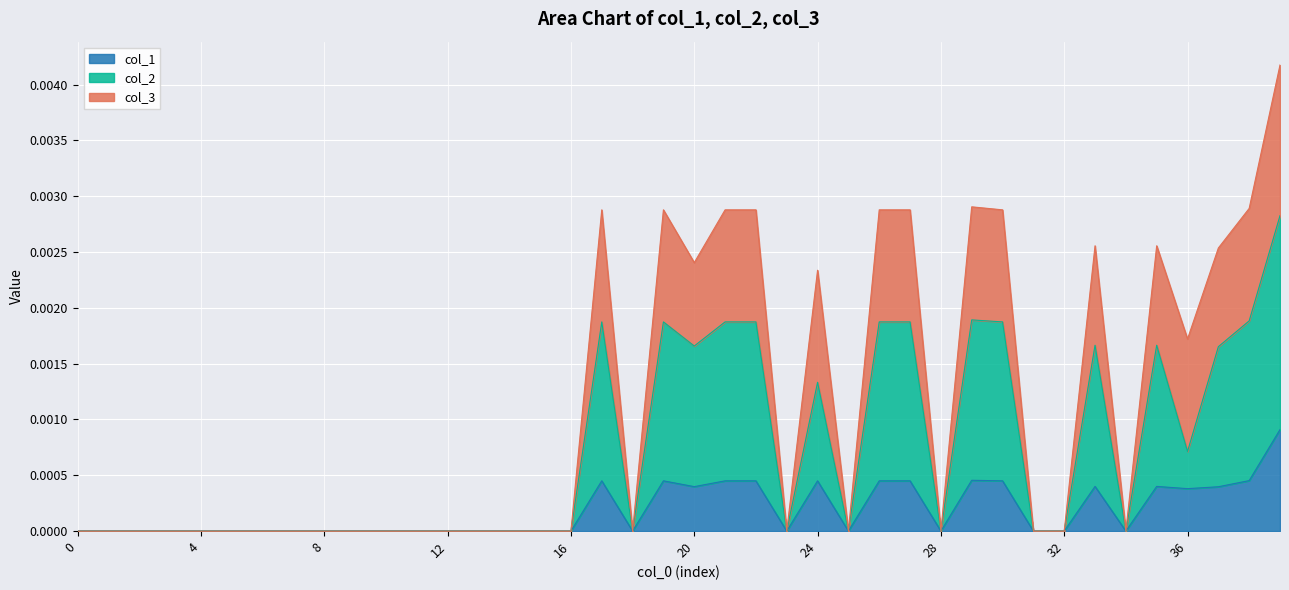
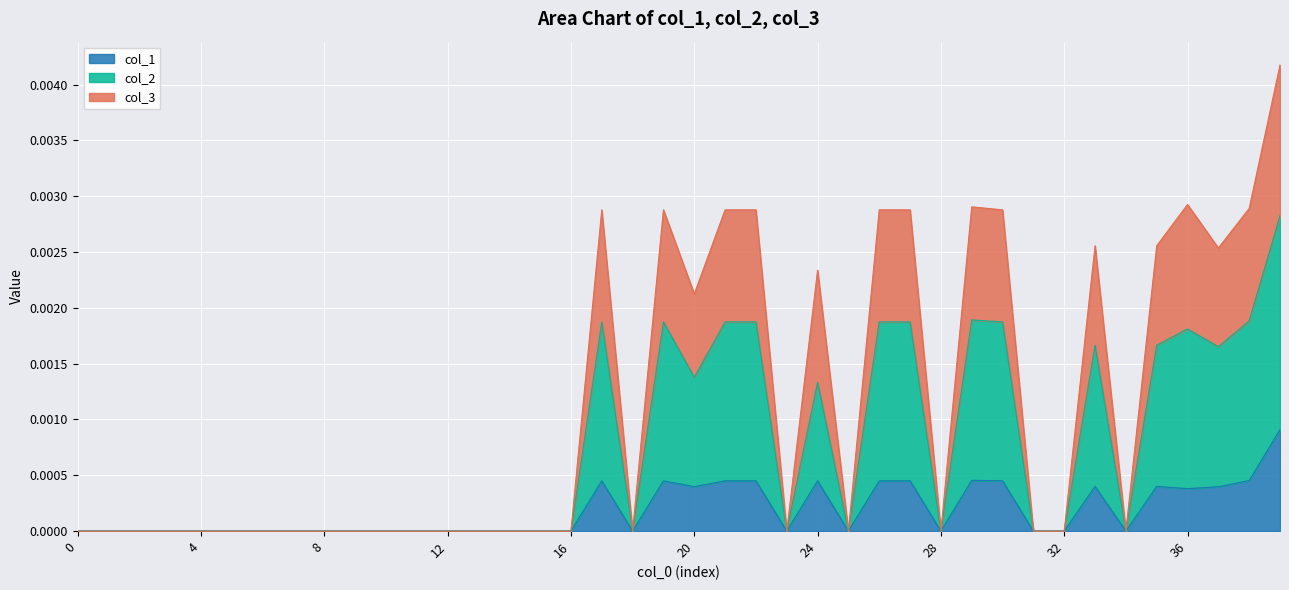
col_2, 20: 0.00126 -> 0.00098
col_2, 36: 0.00033 -> 0.00143
col_3, 36: 0.00101 -> 0.00112
